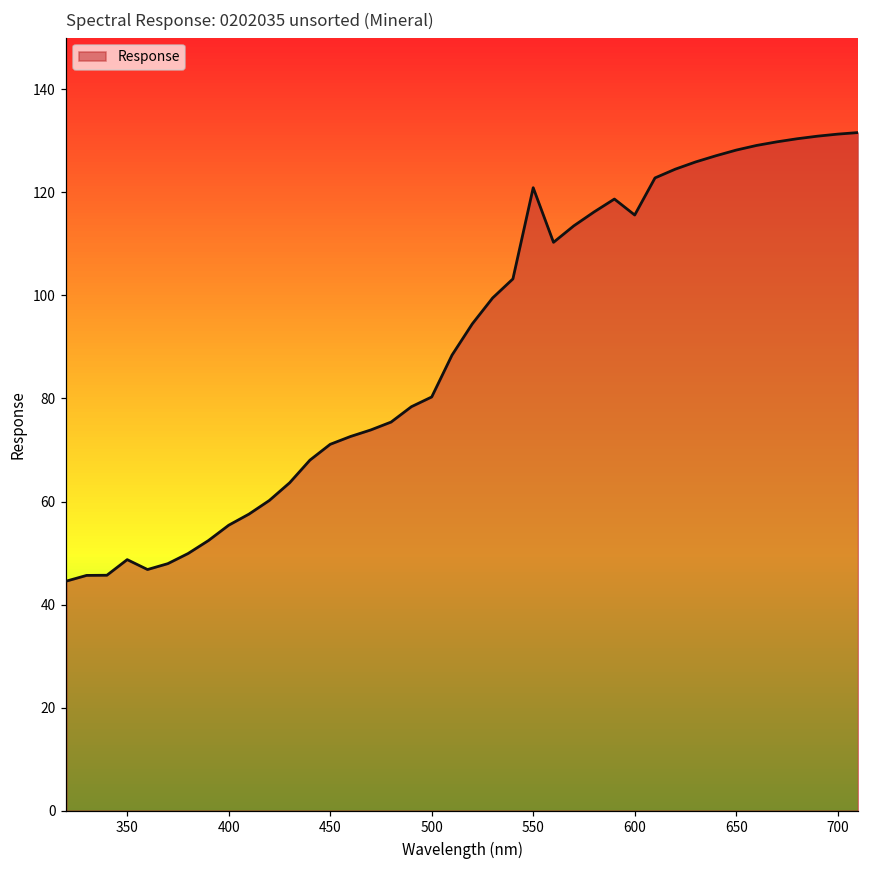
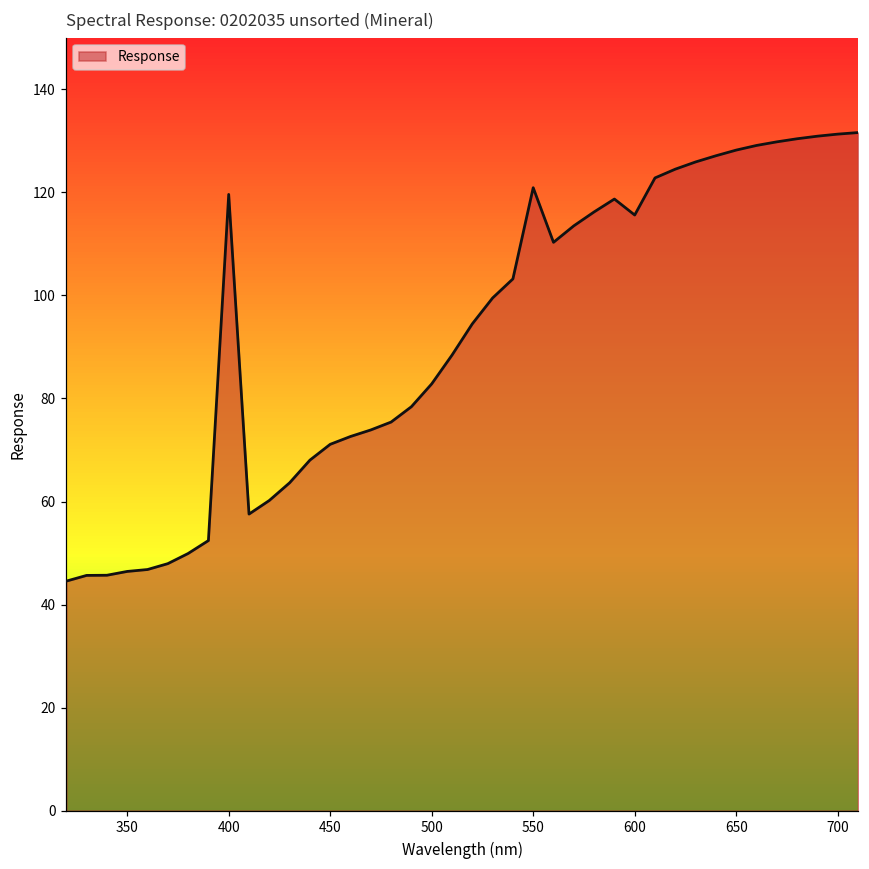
350: 49 -> 46
400: 55 -> 120
500: 80 -> 83
